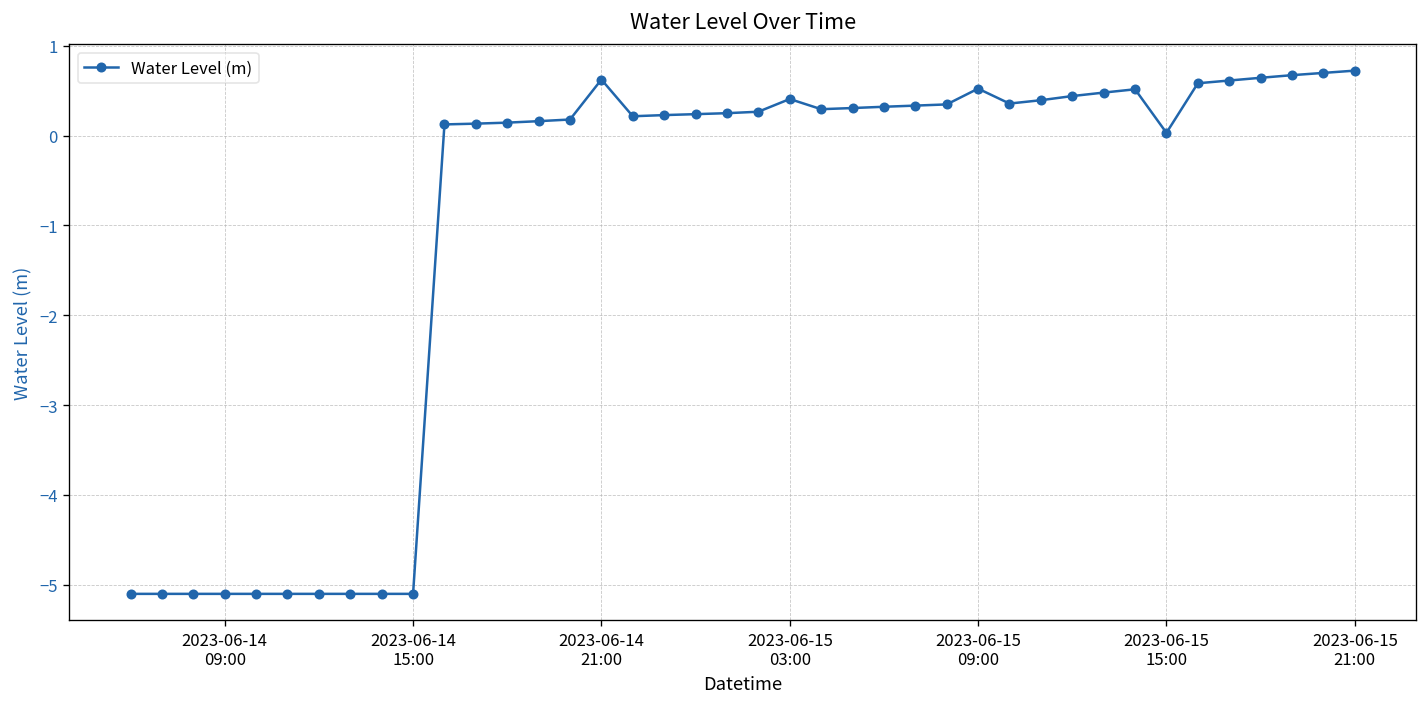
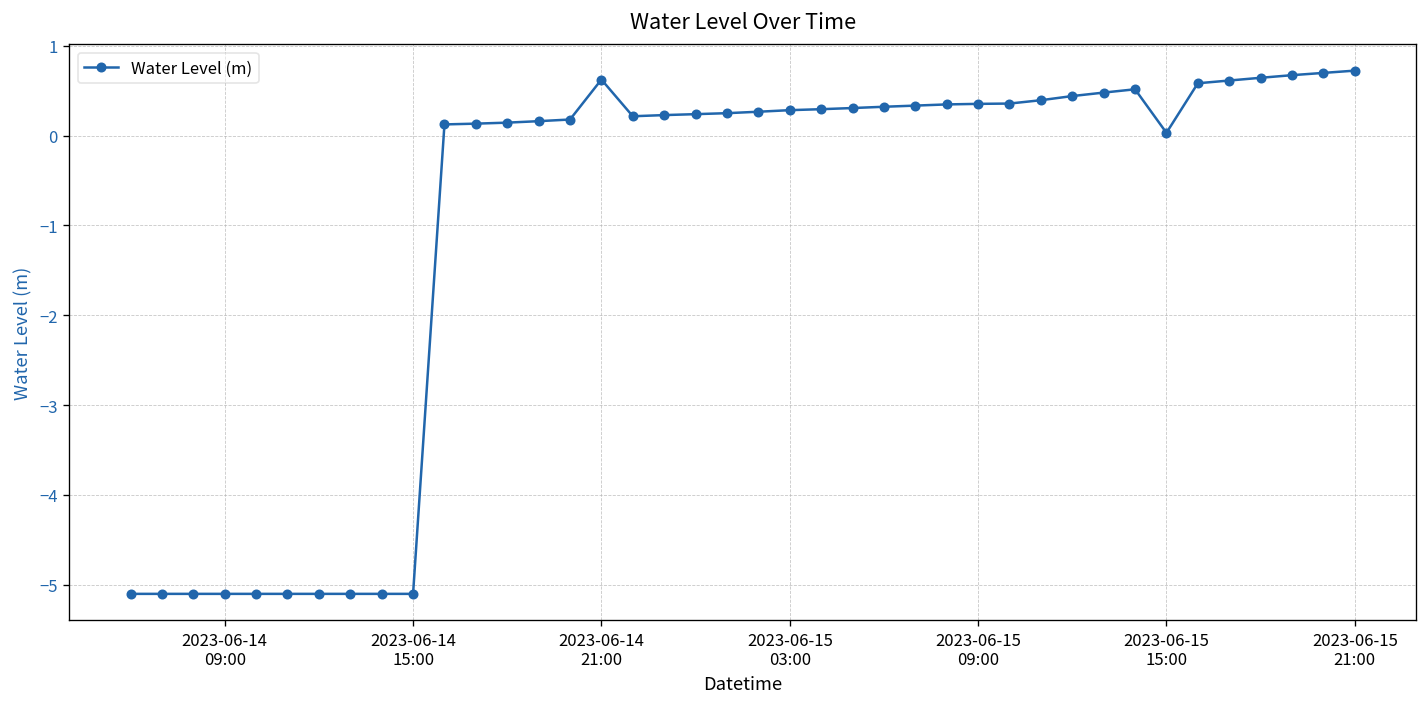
2023-06-15 03:00: 0.4 -> 0.3
2023-06-15 09:00: 0.5 -> 0.4
